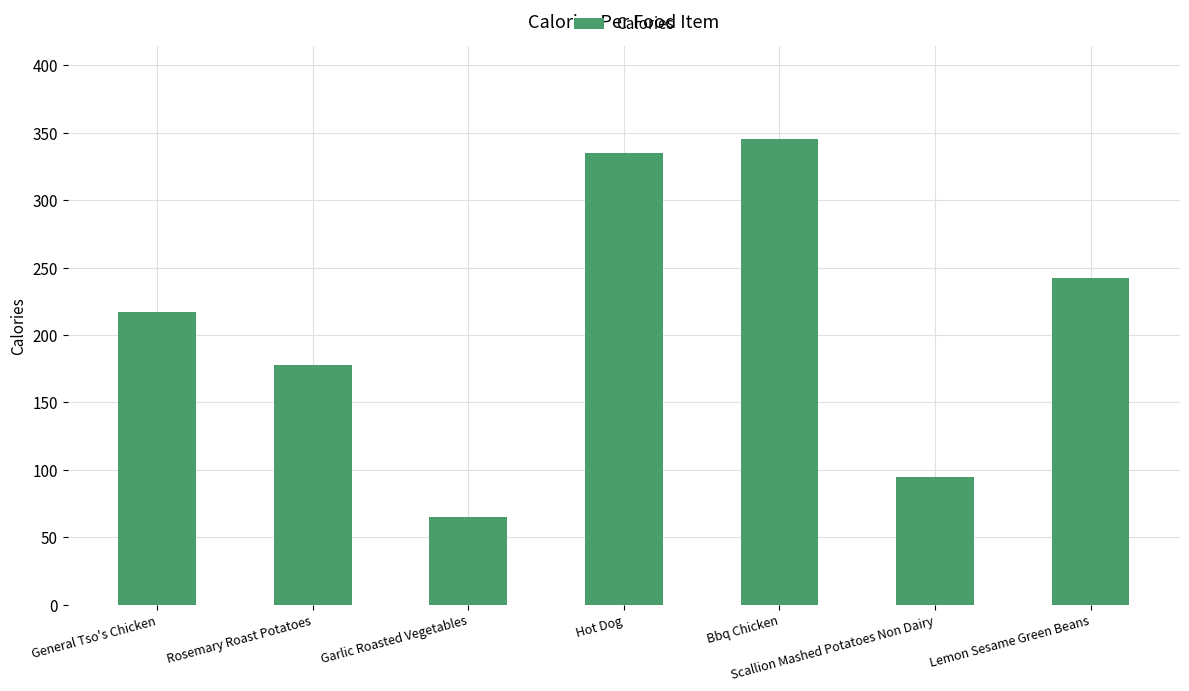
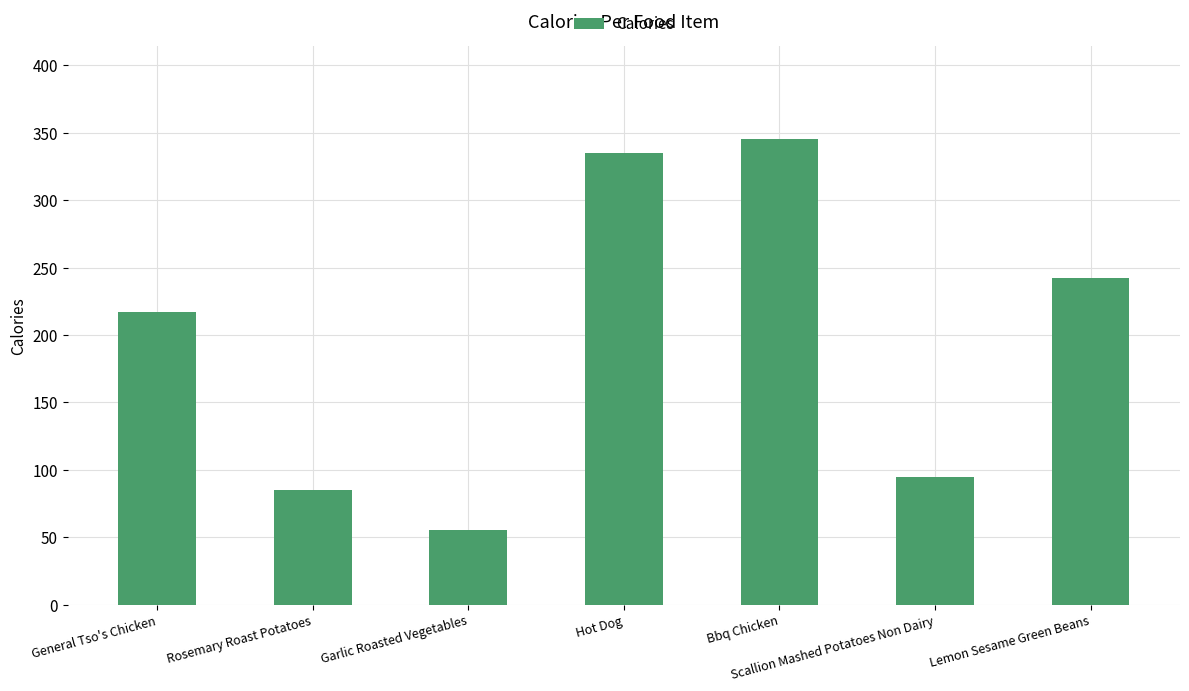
Rosemary Roast Potatoes: 178 -> 85
Garlic Roasted Vegetables: 65 -> 55
